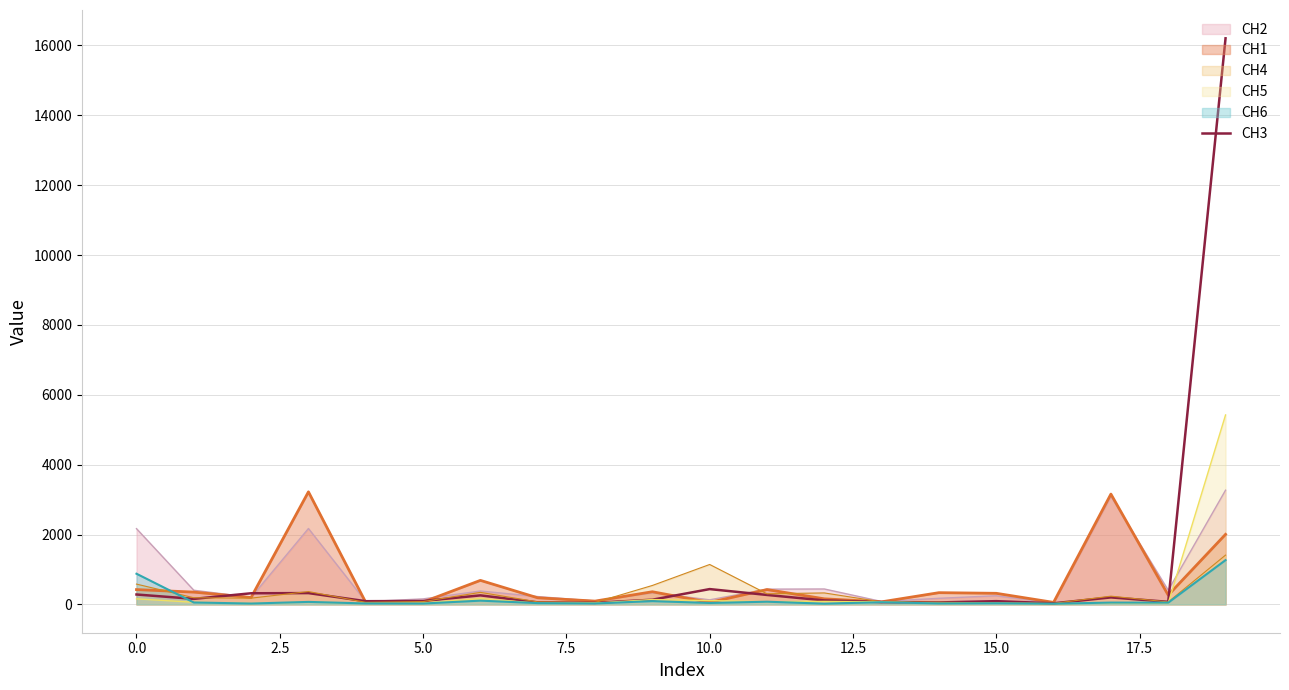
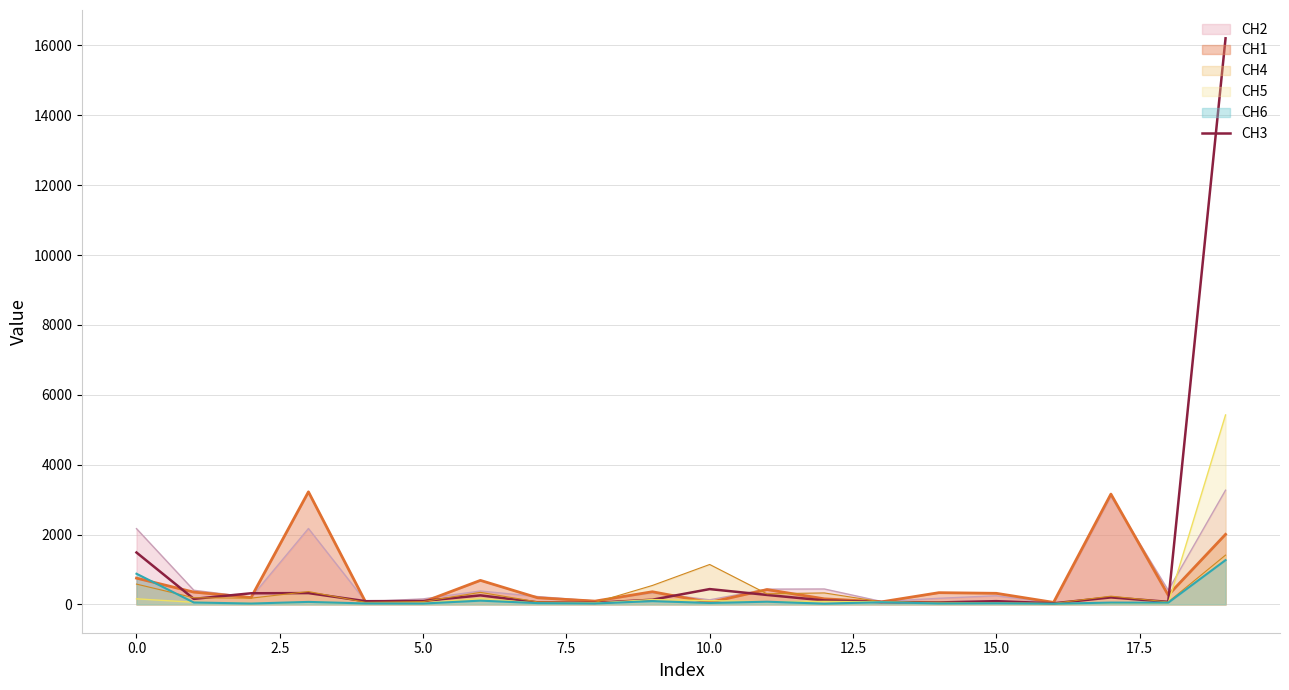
CH1, 0.0: 400 -> 800
CH3, 0.0: 300 -> 1500
